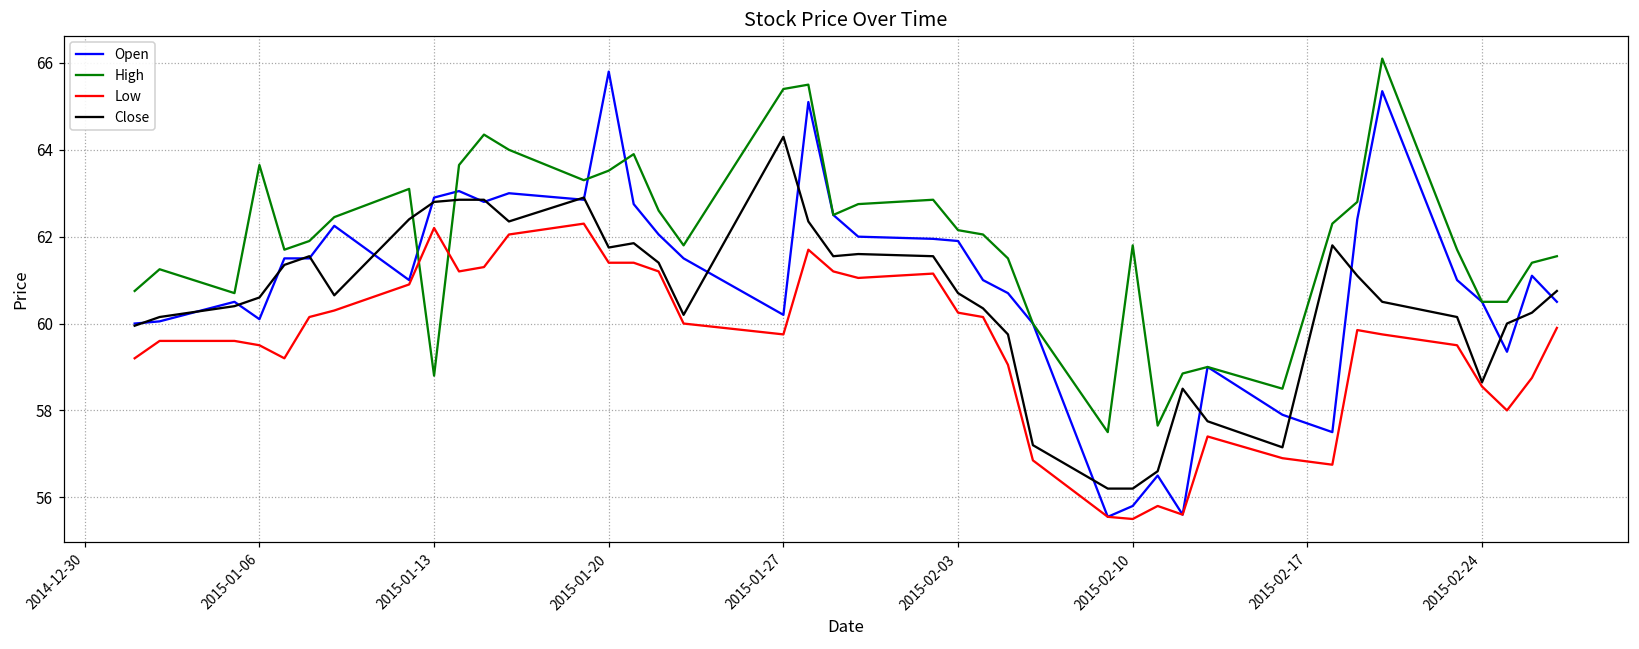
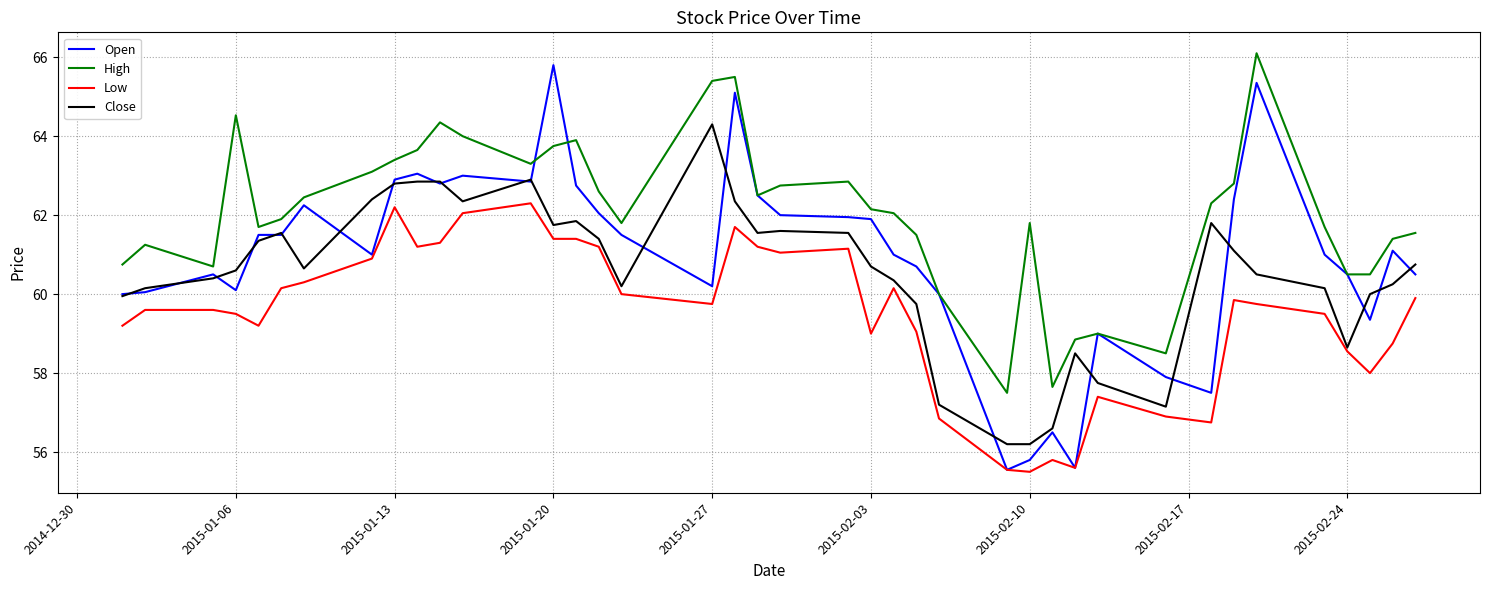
High, 2015-01-06: 63.7 -> 64.5
High, 2015-01-13: 58.8 -> 63.4
High, 2015-01-20: 63.5 -> 63.8
Low, 2015-02-03: 60.3 -> 59.0
